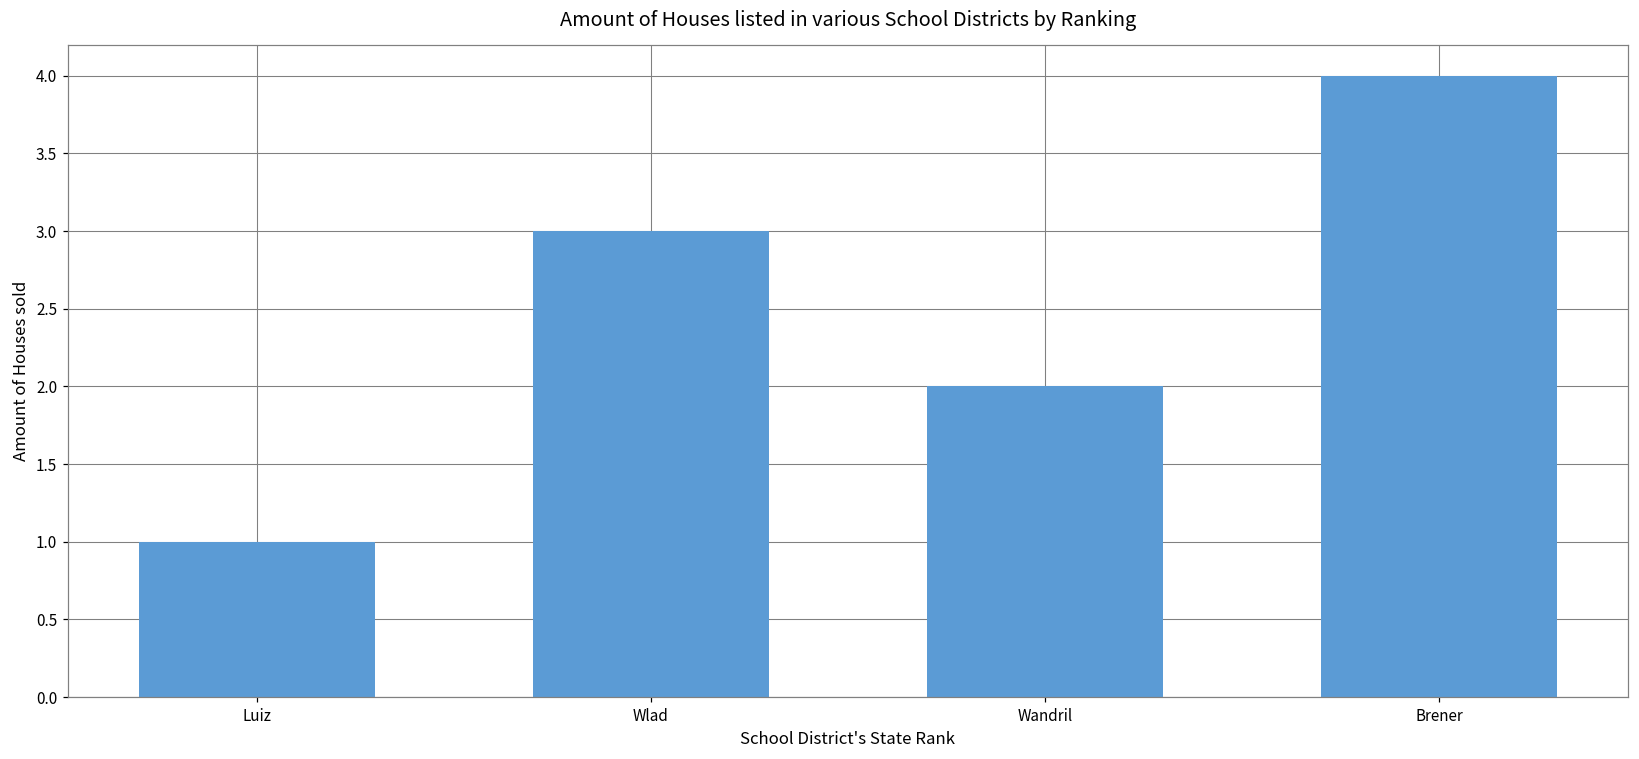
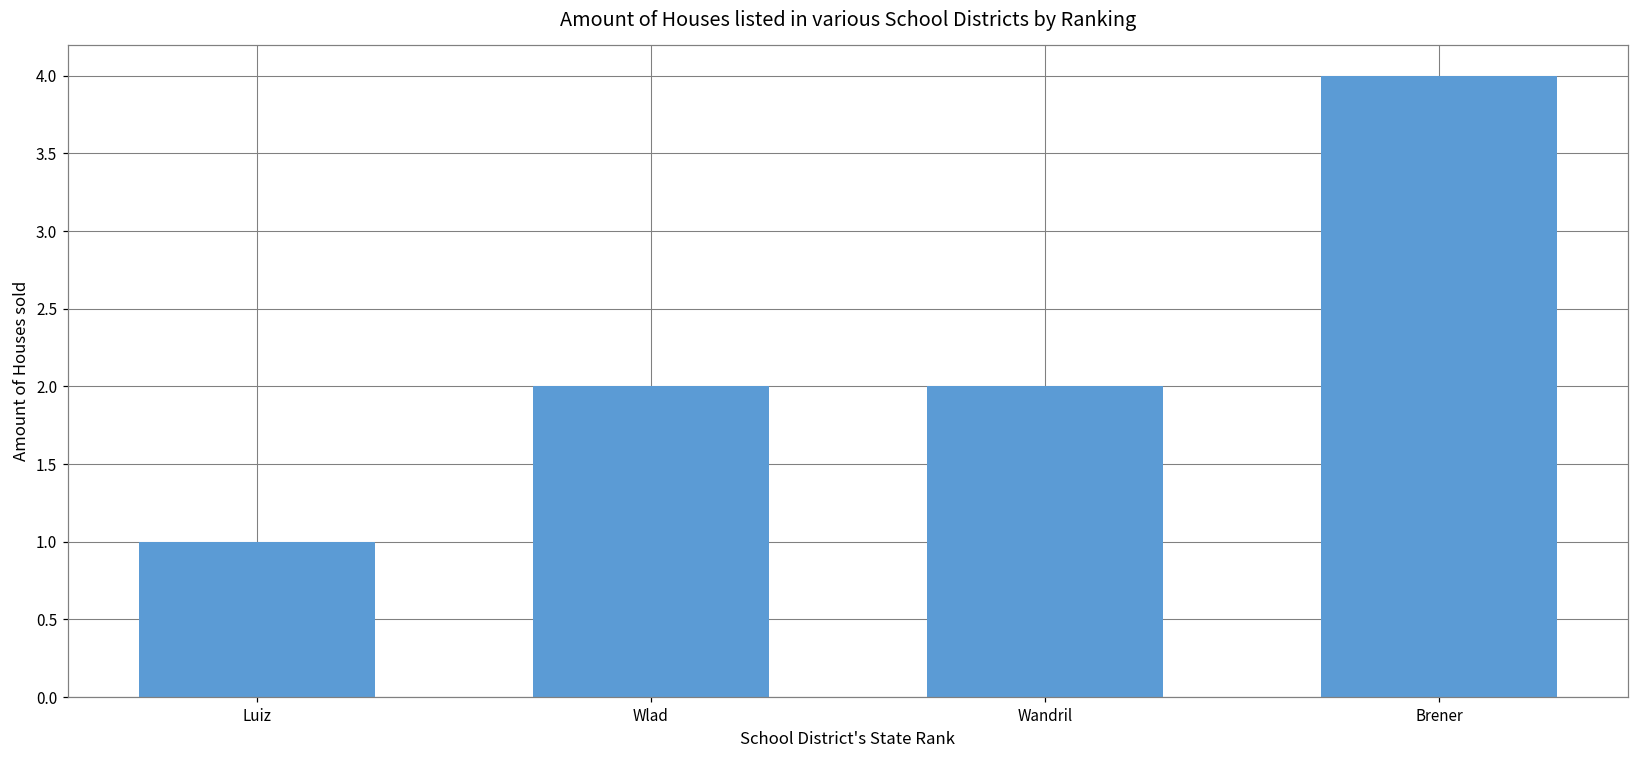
Wlad: 3 -> 2
